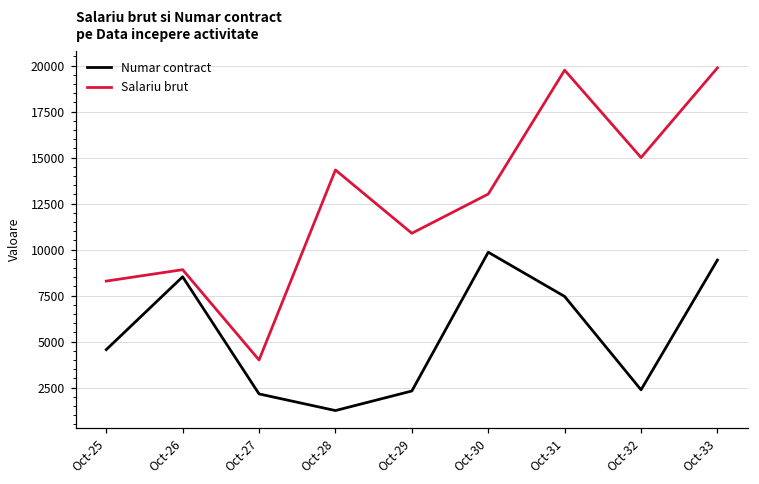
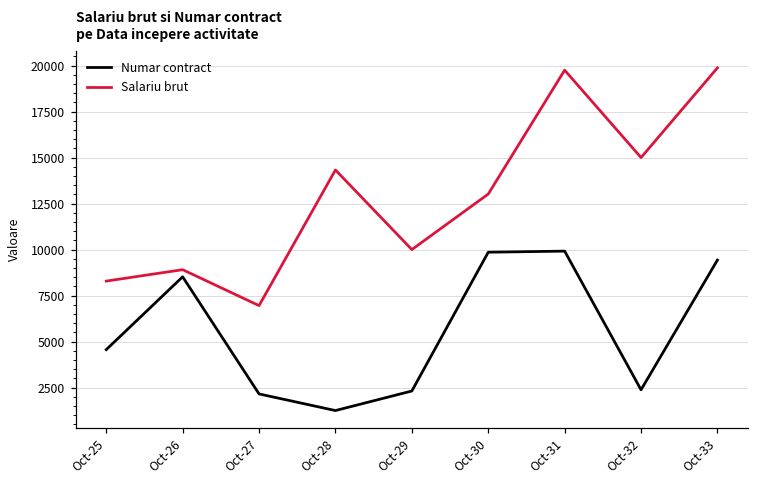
Salariu brut, Oct-27: 4000 -> 7000
Salariu brut, Oct-29: 10900 -> 10000
Numar contract, Oct-31: 7500 -> 9900
